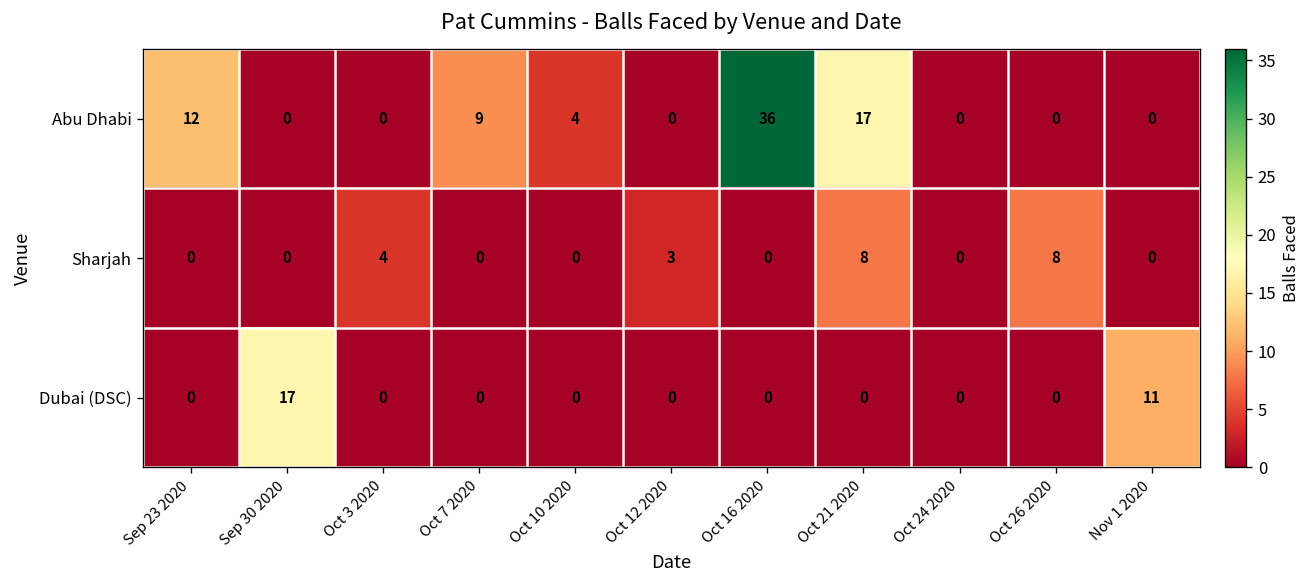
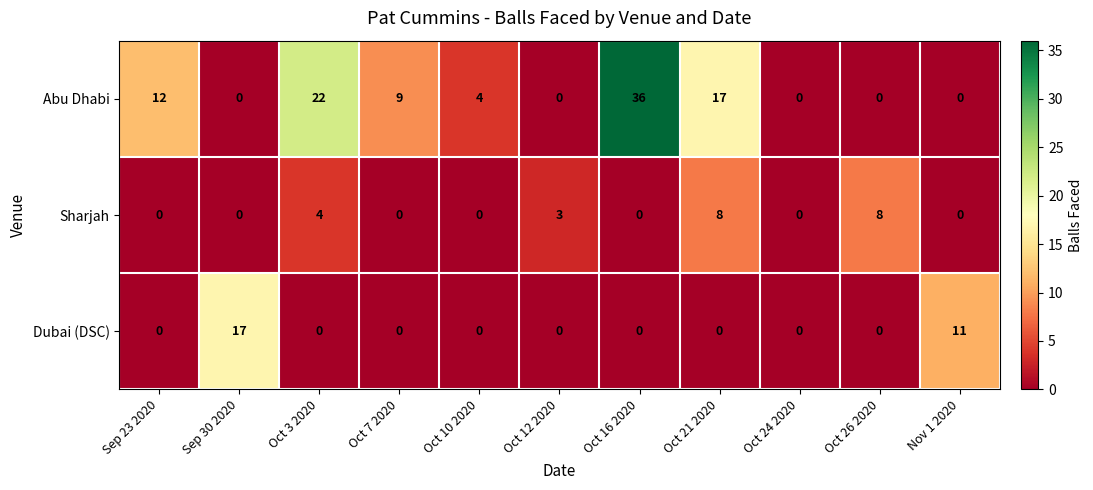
Abu Dhabi, Oct 3 2020: 0 -> 22
